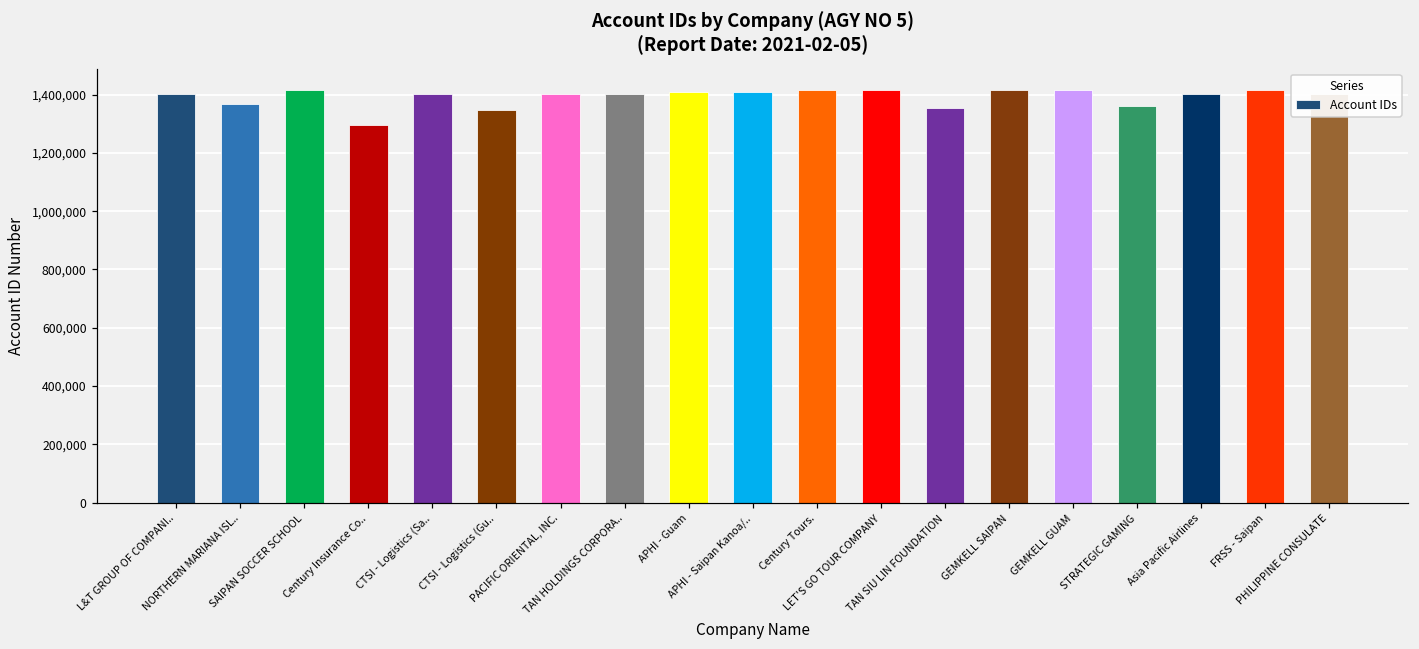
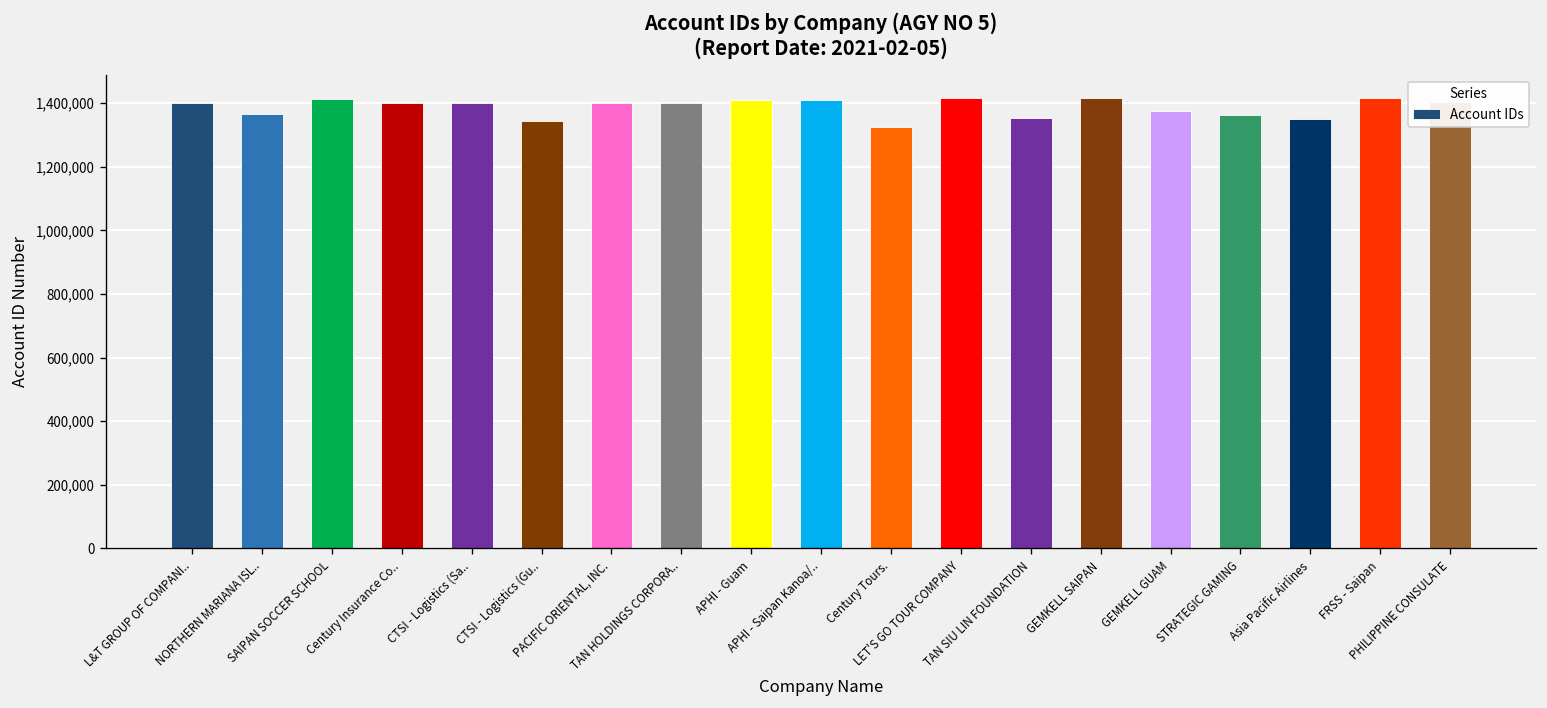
Century Insurance Co..: 1,300,000 -> 1,400,000
Century Tours.: 1,410,000 -> 1,330,000
GEMKELL GUAM: 1,420,000 -> 1,380,000
Asia Pacific Airlines: 1,400,000 -> 1,350,000
